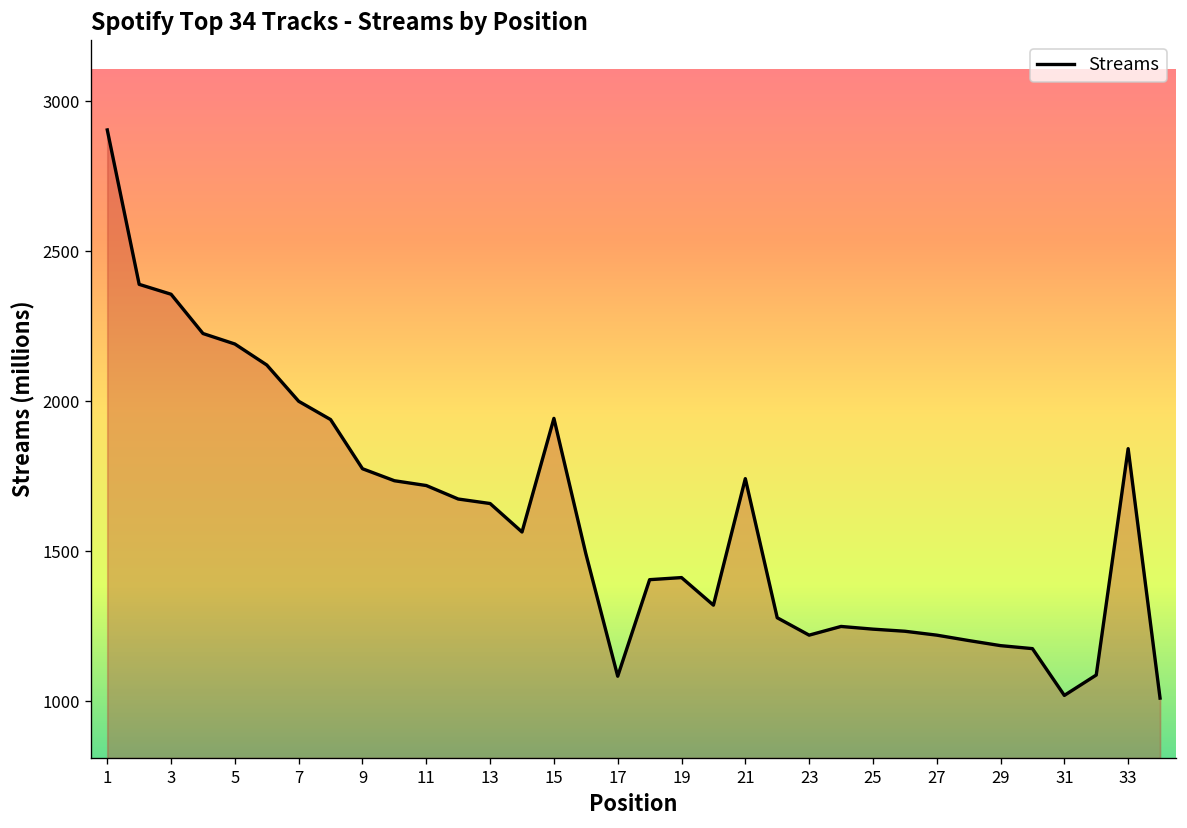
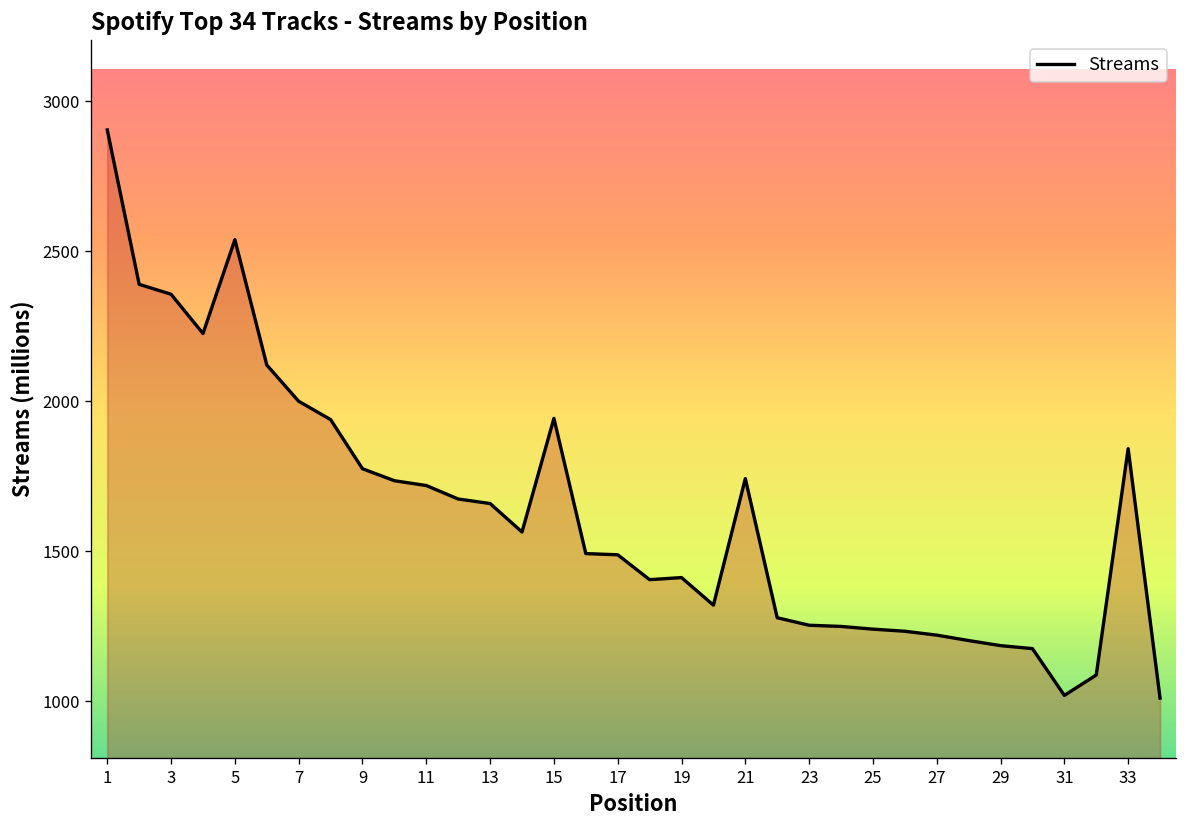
5: 2190 -> 2540
17: 1080 -> 1490
23: 1220 -> 1250
